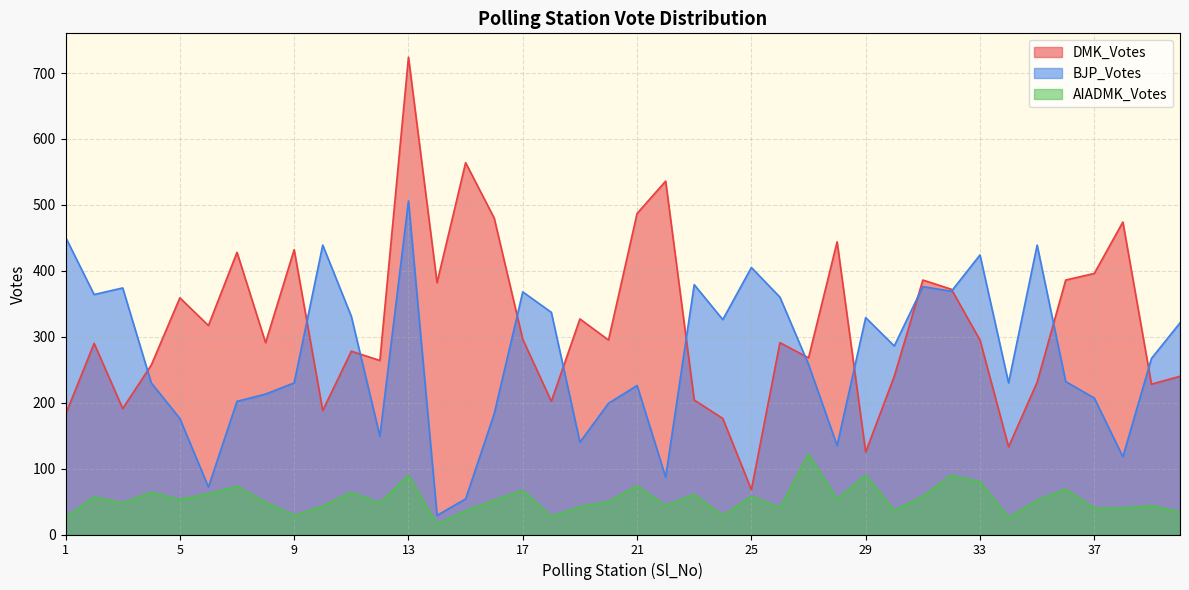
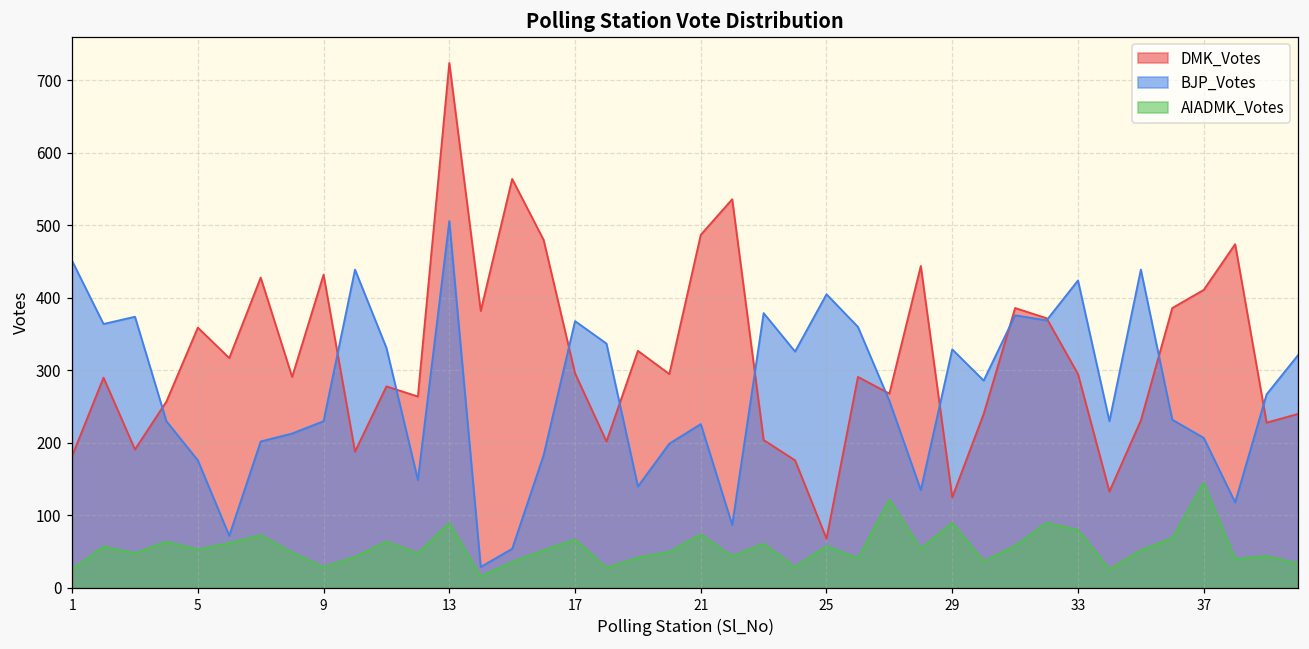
DMK_Votes, 37: 400 -> 410
AIADMK_Votes, 37: 40 -> 150
